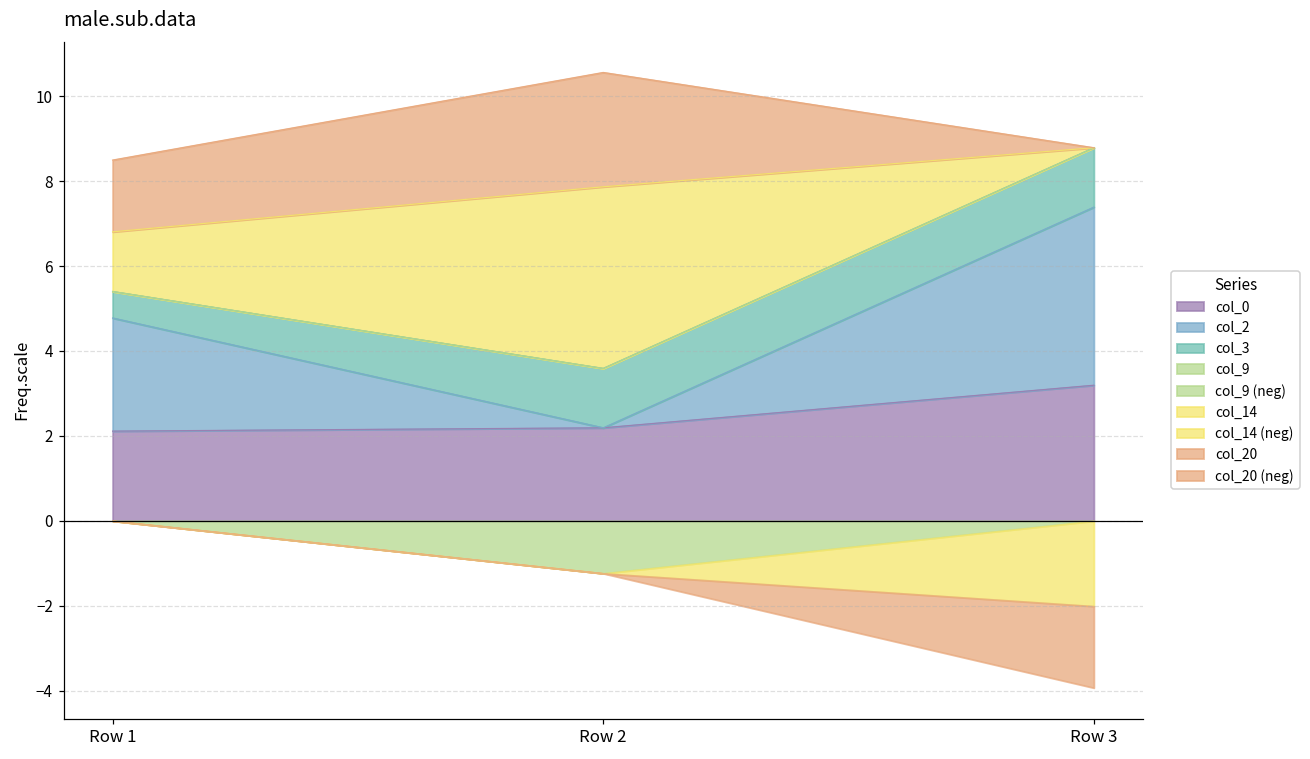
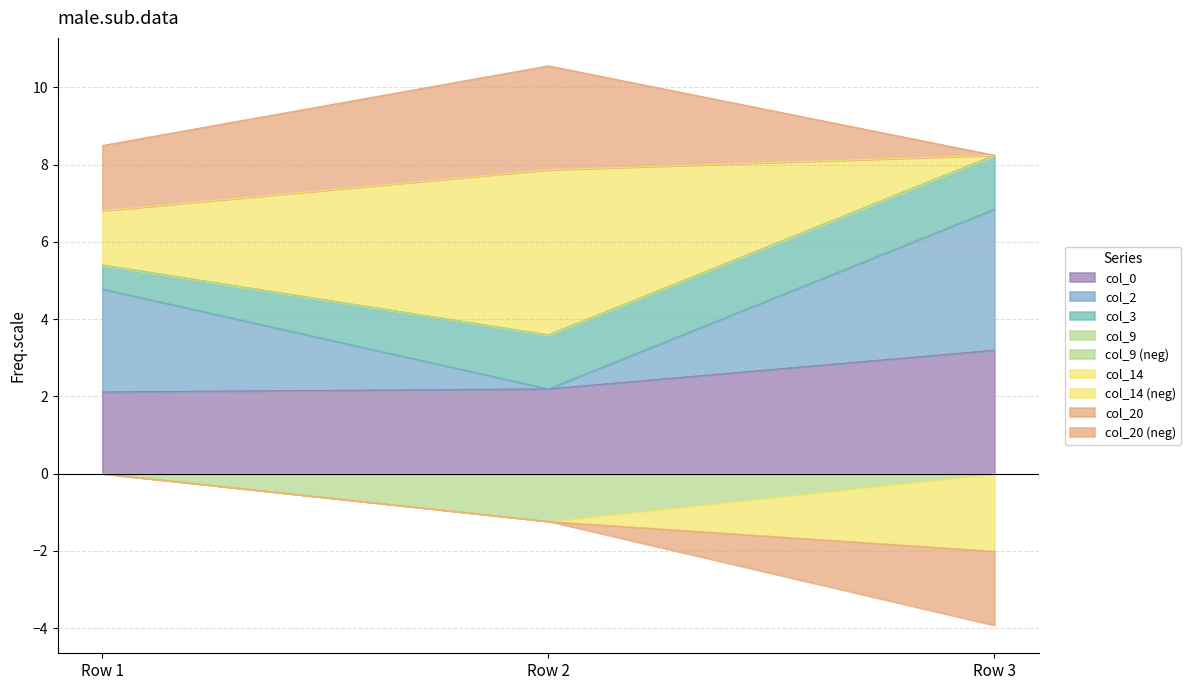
col_2, Row 3: 4.2 -> 3.6
